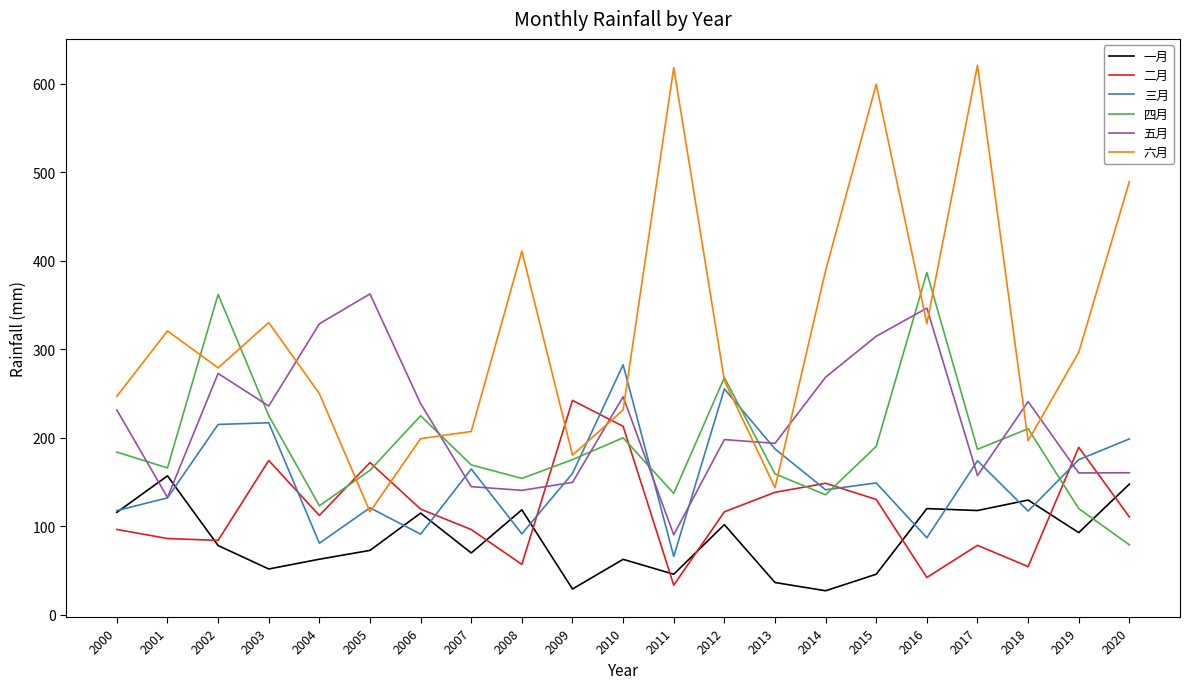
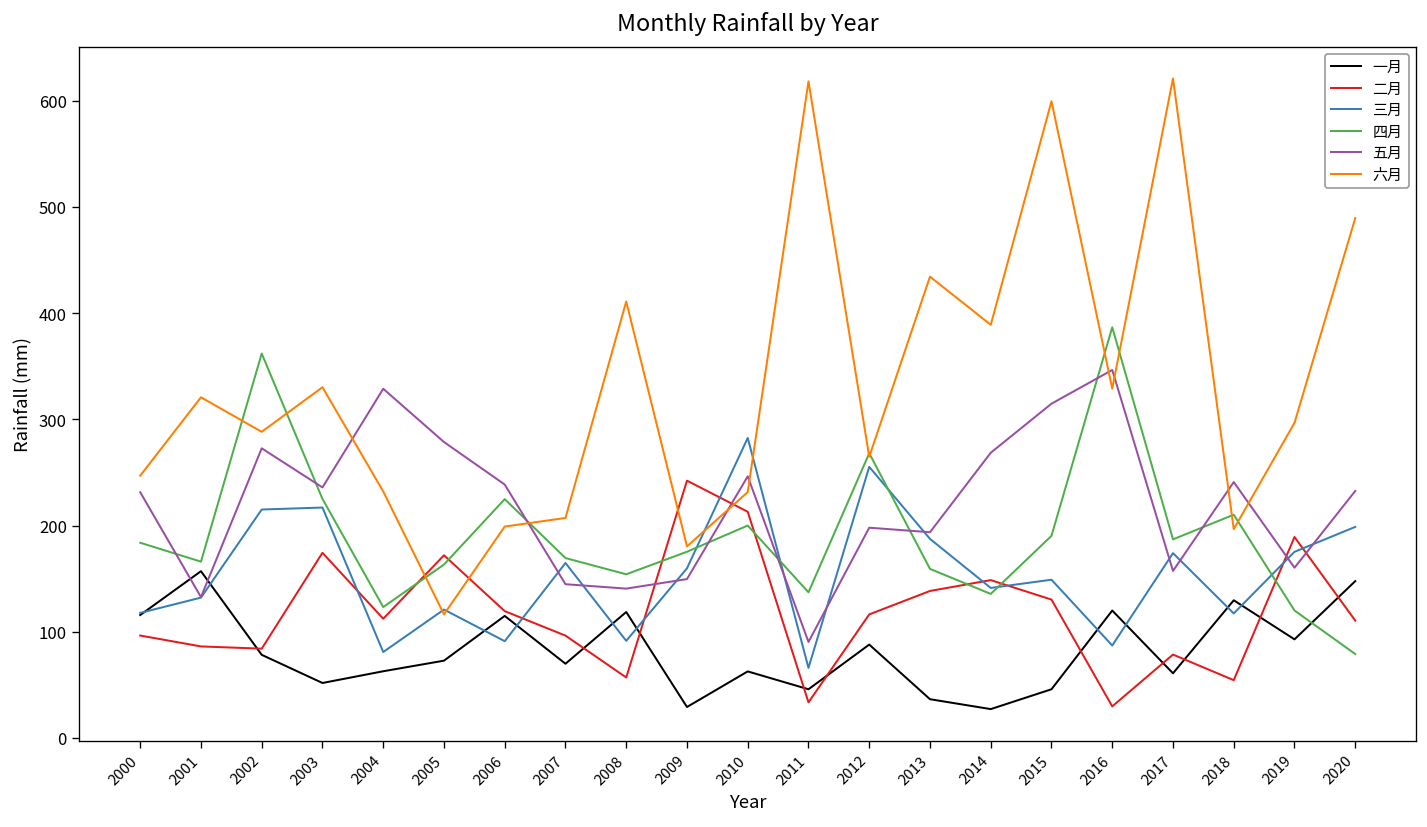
六月, 2002: 280 -> 290
六月, 2004: 250 -> 230
五月, 2005: 360 -> 280
一月, 2012: 100 -> 90
六月, 2013: 140 -> 430
二月, 2016: 40 -> 30
一月, 2017: 120 -> 60
五月, 2020: 160 -> 230
